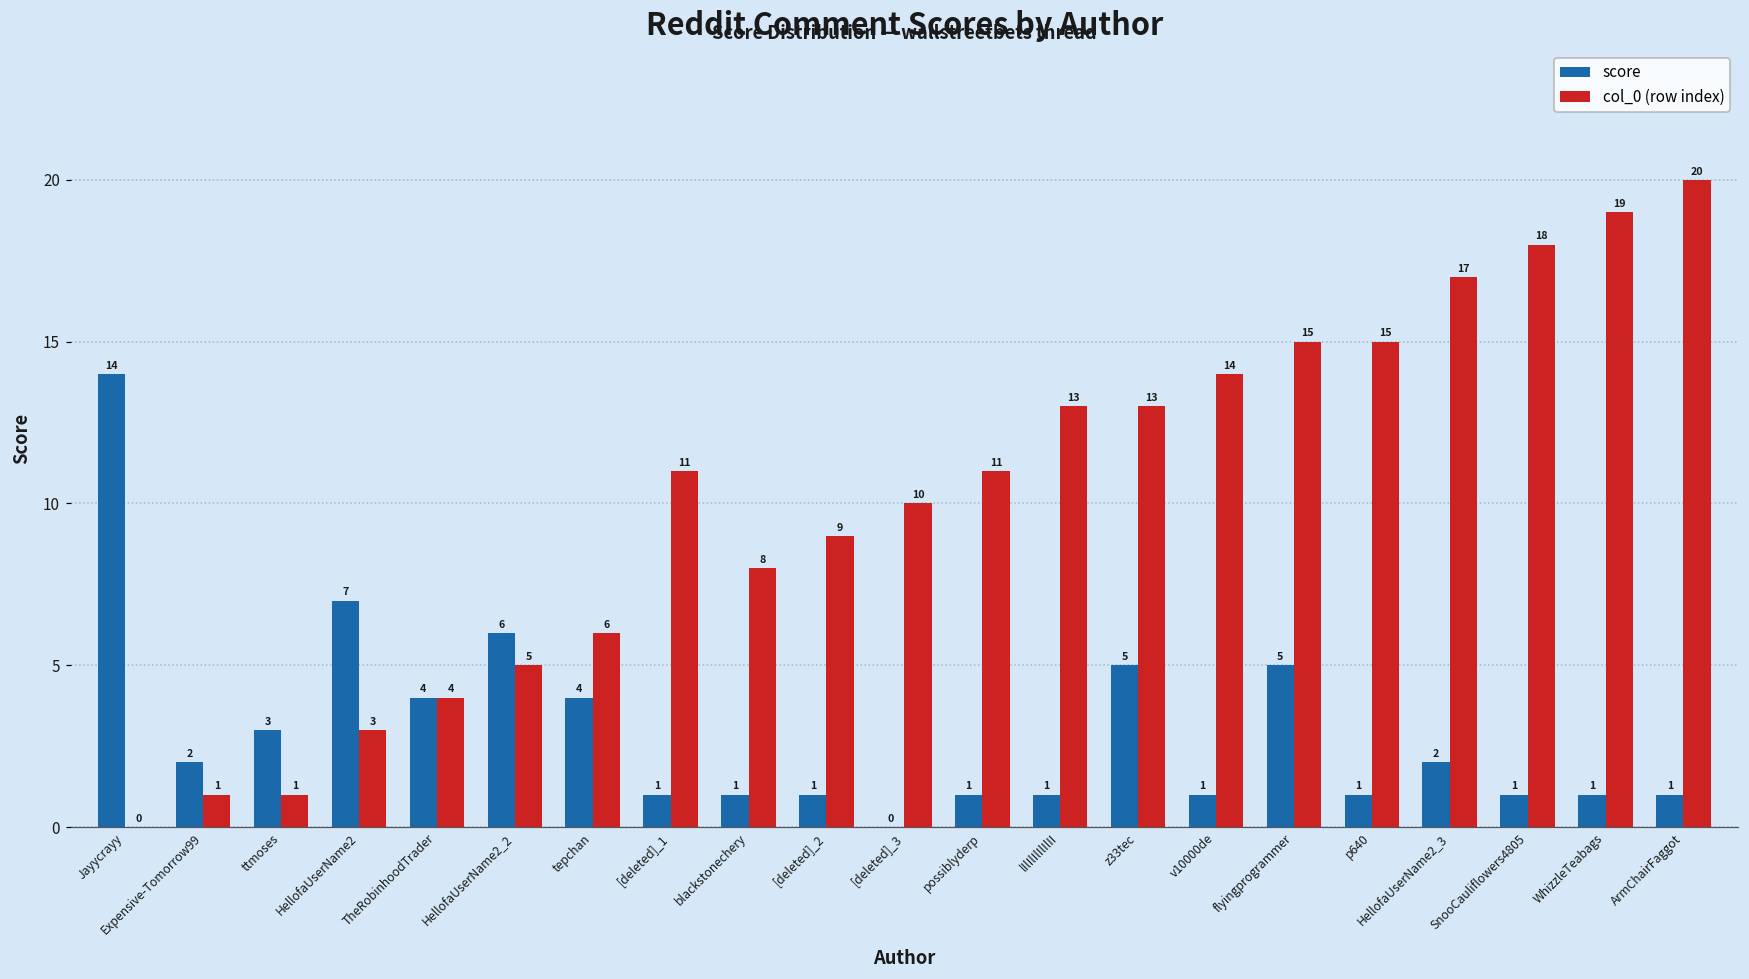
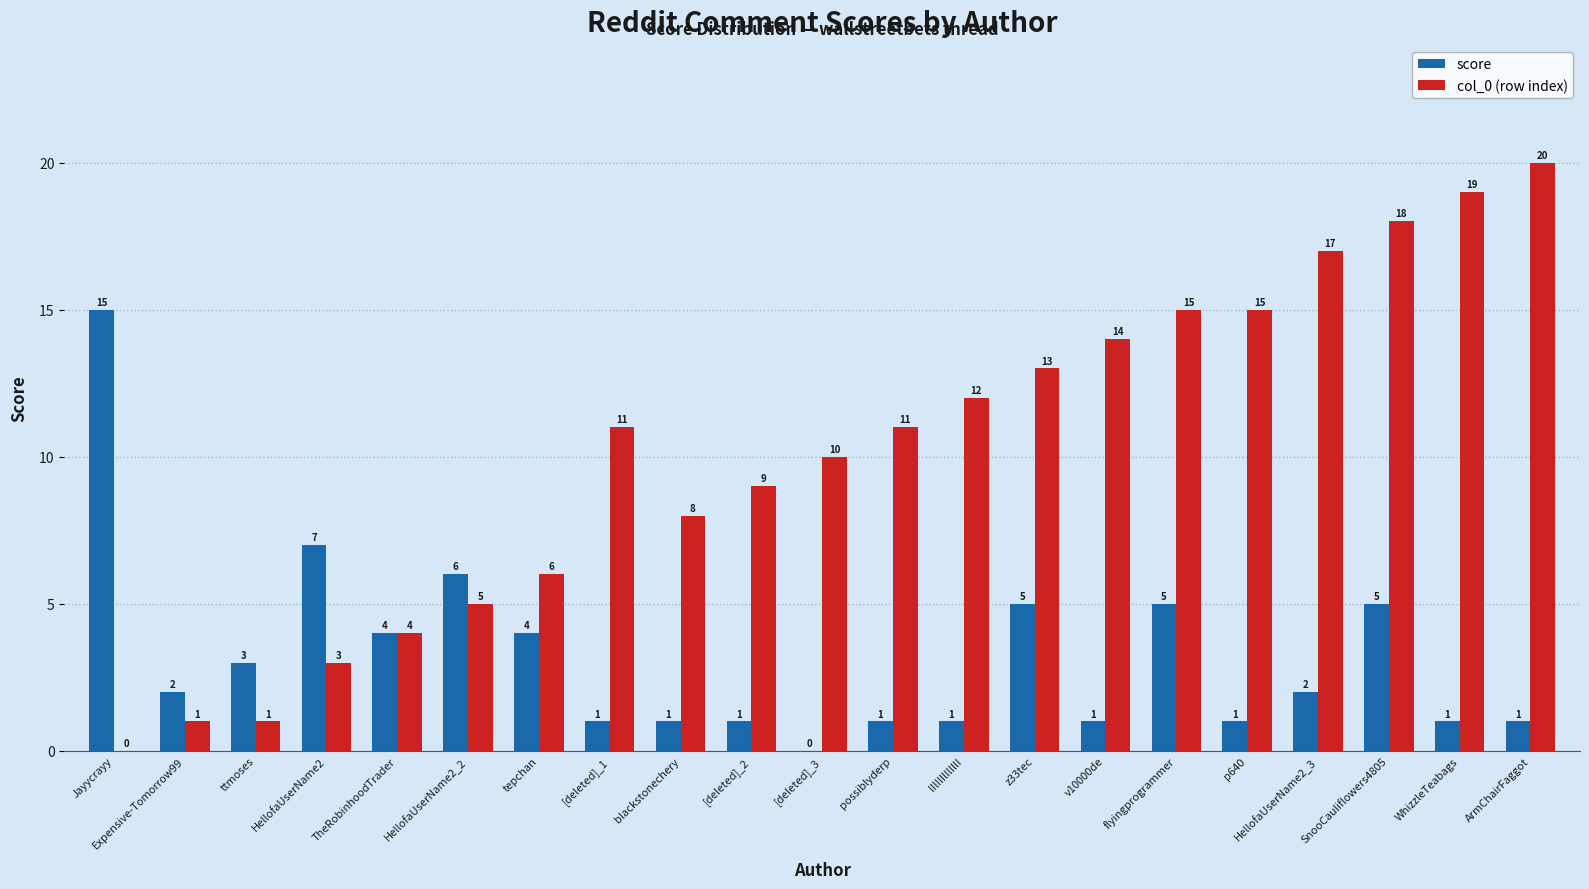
score, Jayycrayy: 14 -> 15
col_0 (row index), lIlIlIlIlIlII: 13 -> 12
score, SnooCauliflowers4805: 1 -> 5
